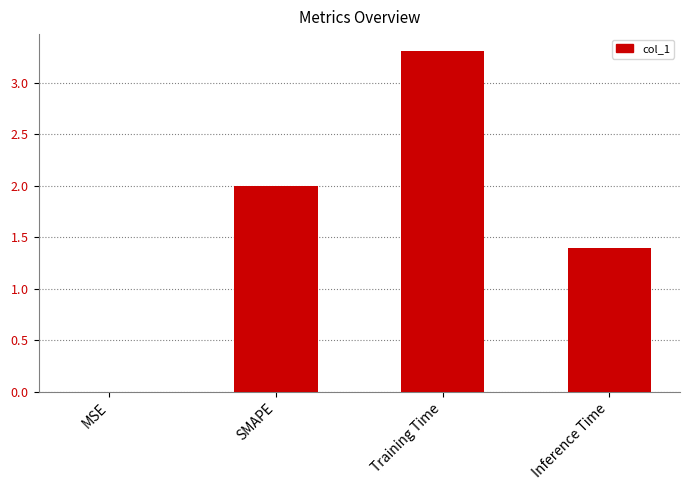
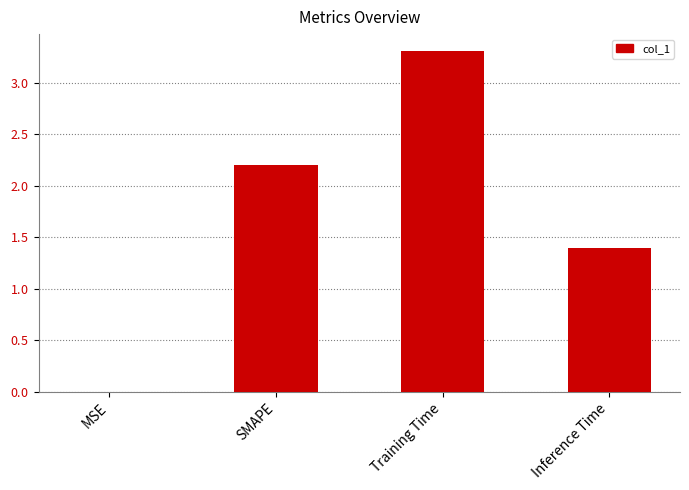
SMAPE: 2.0 -> 2.2
